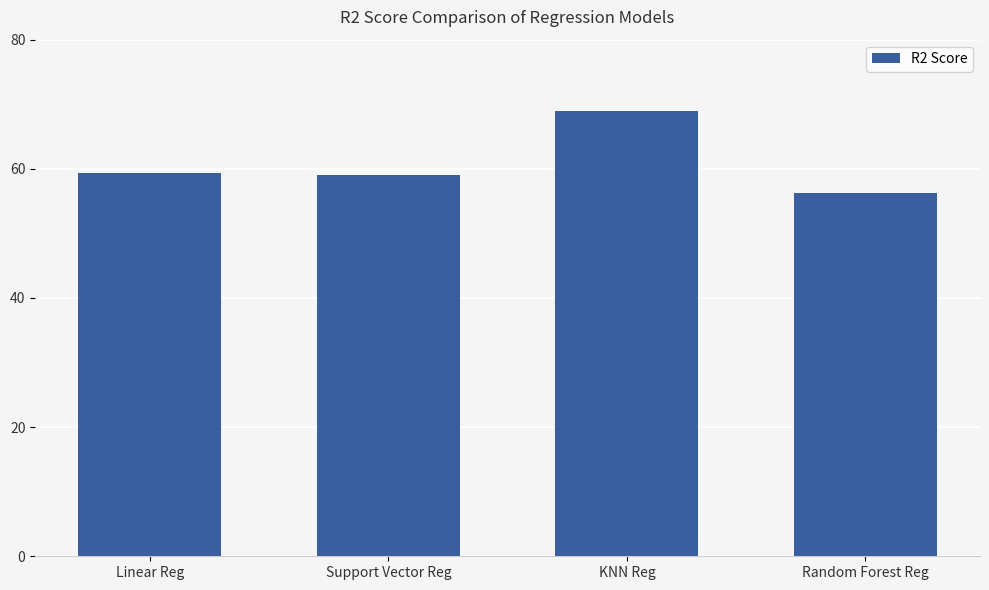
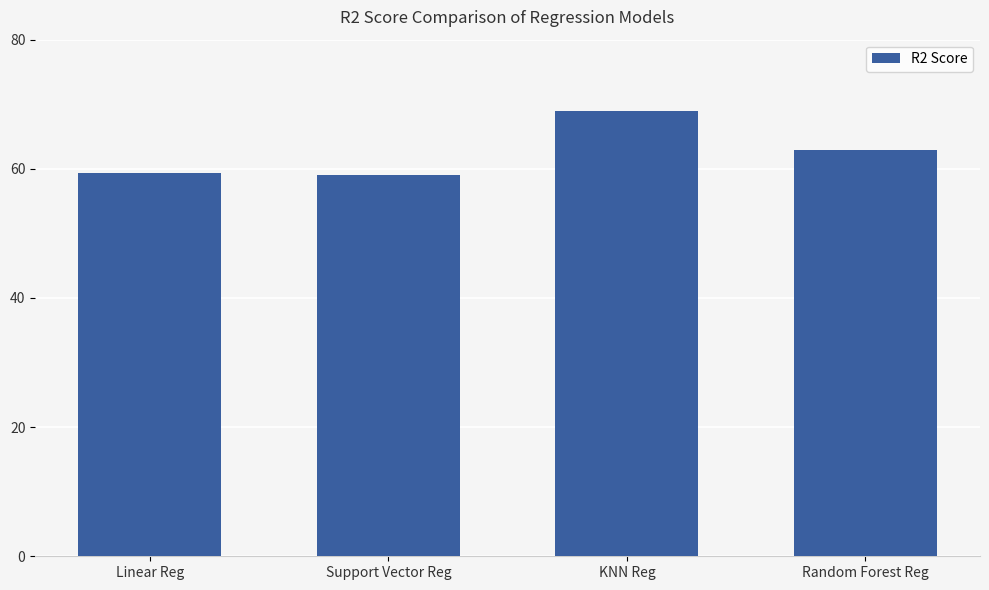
Random Forest Reg: 56 -> 63
